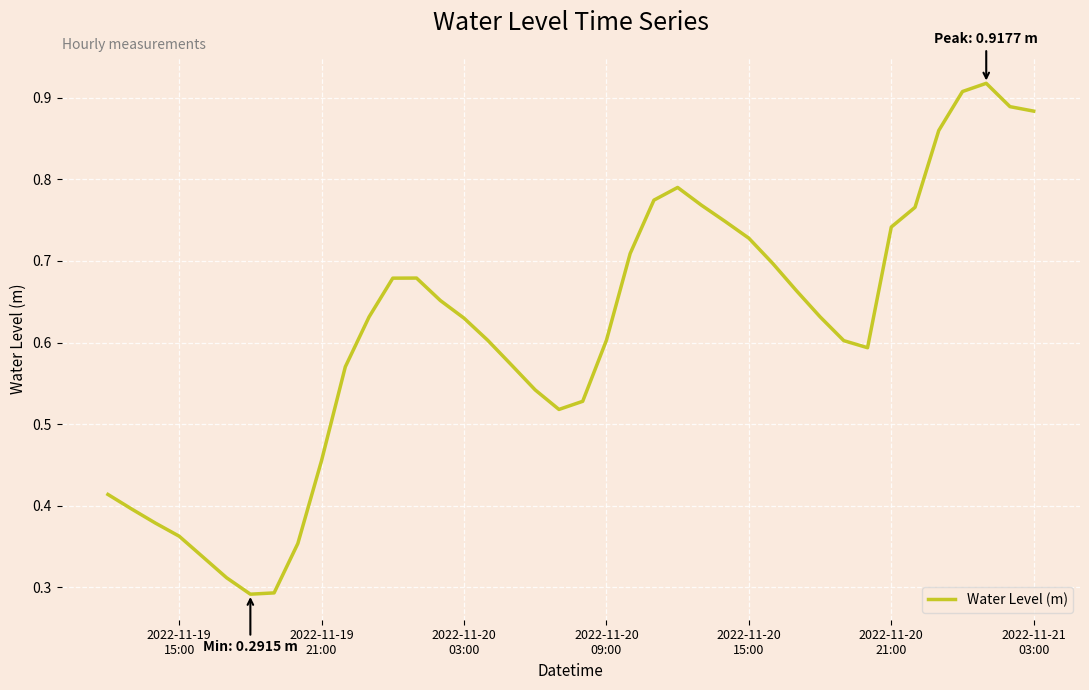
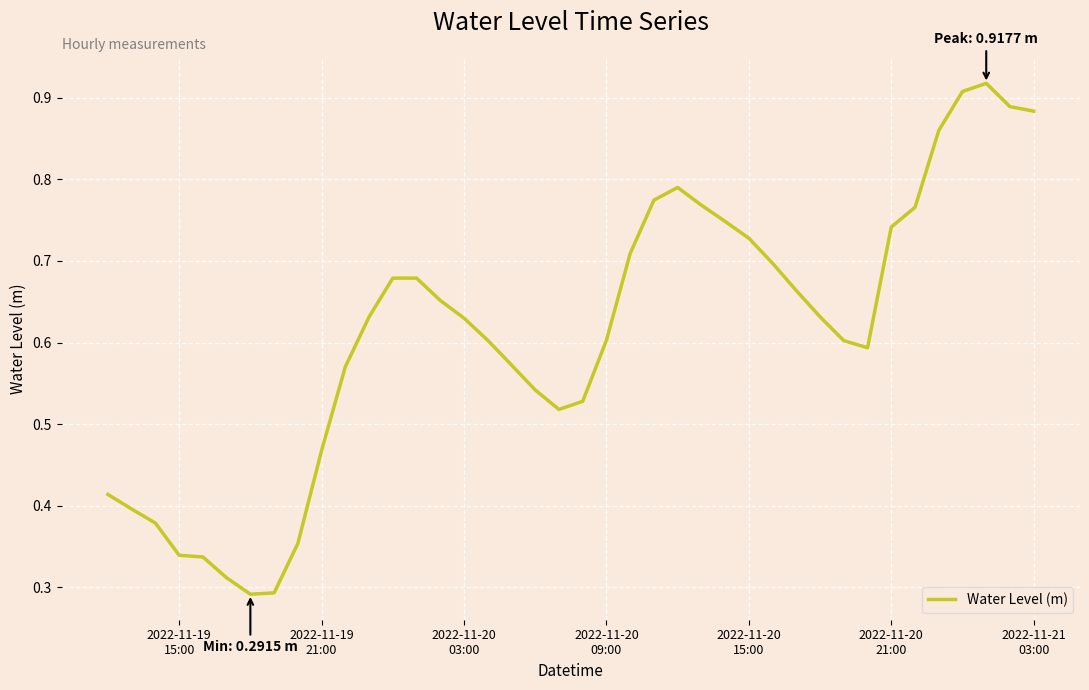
2022-11-19 15:00: 0.36 -> 0.34
2022-11-19 21:00: 0.46 -> 0.47
